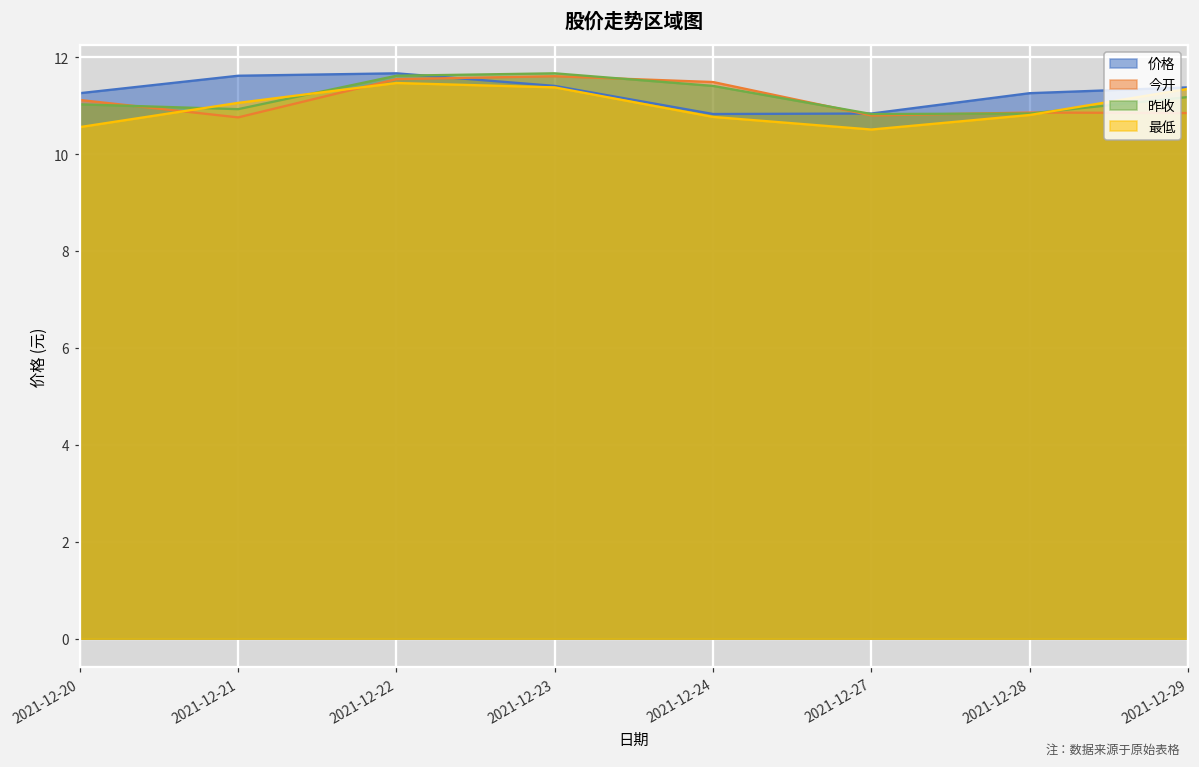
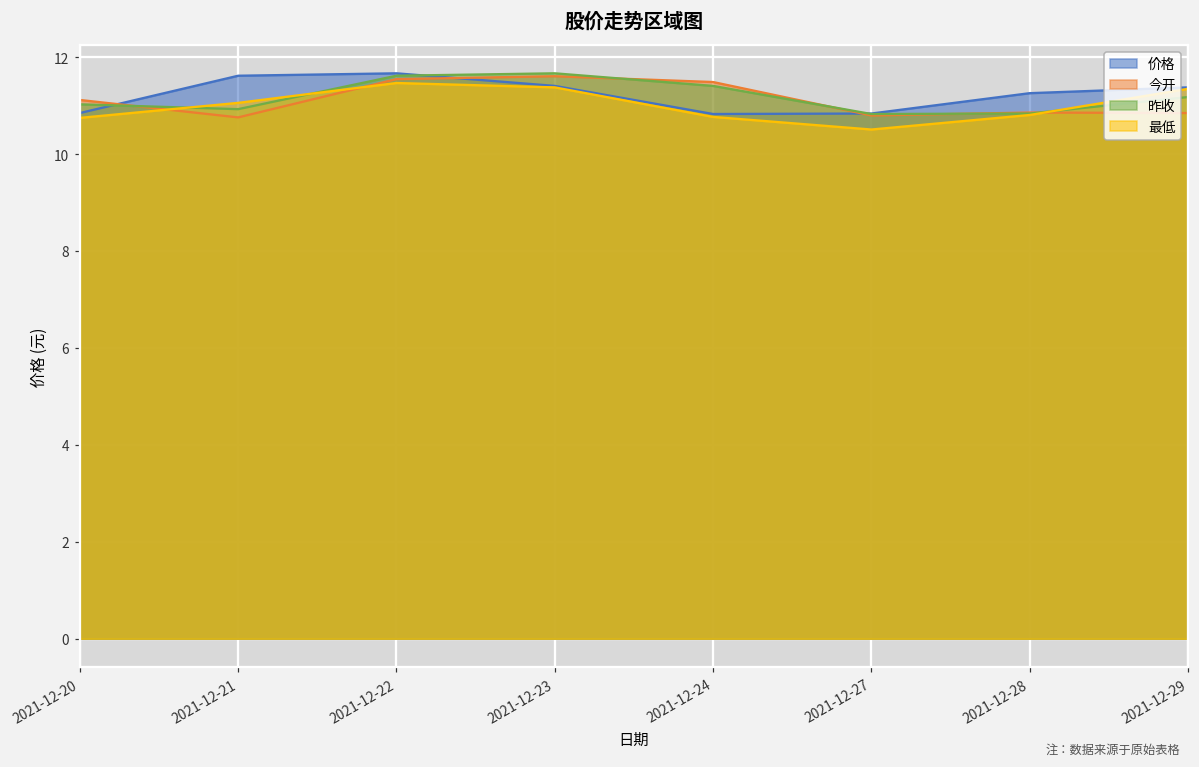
价格, 2021-12-20: 11.3 -> 10.9
最低, 2021-12-20: 10.6 -> 10.8
